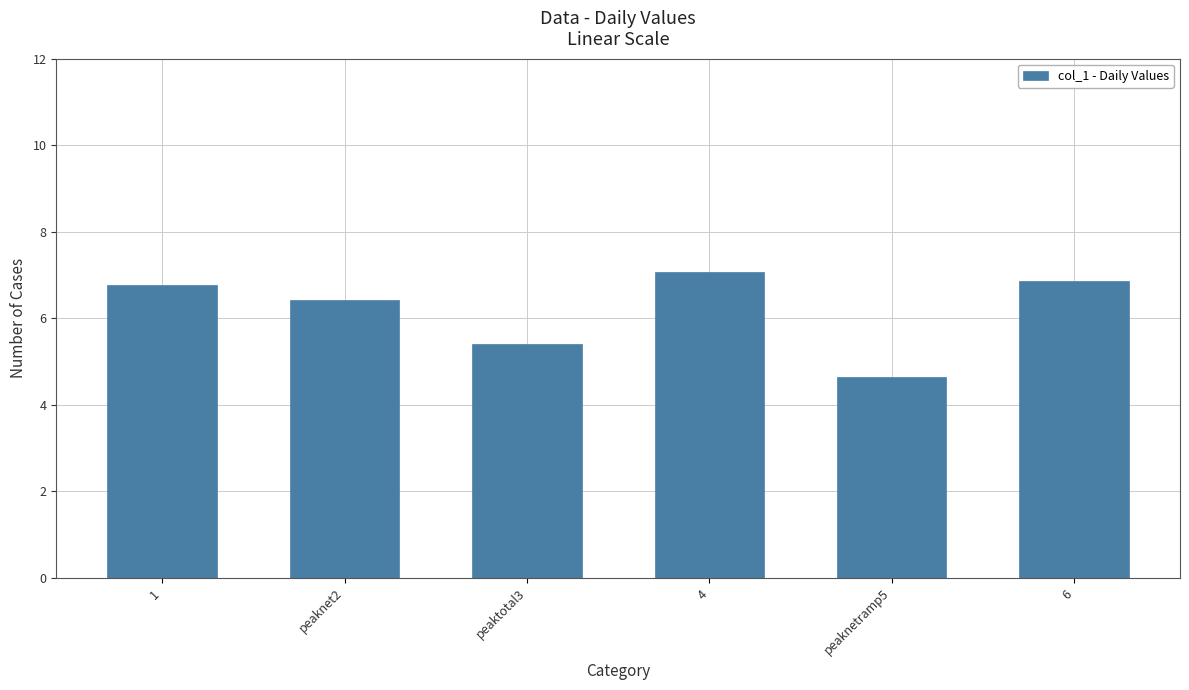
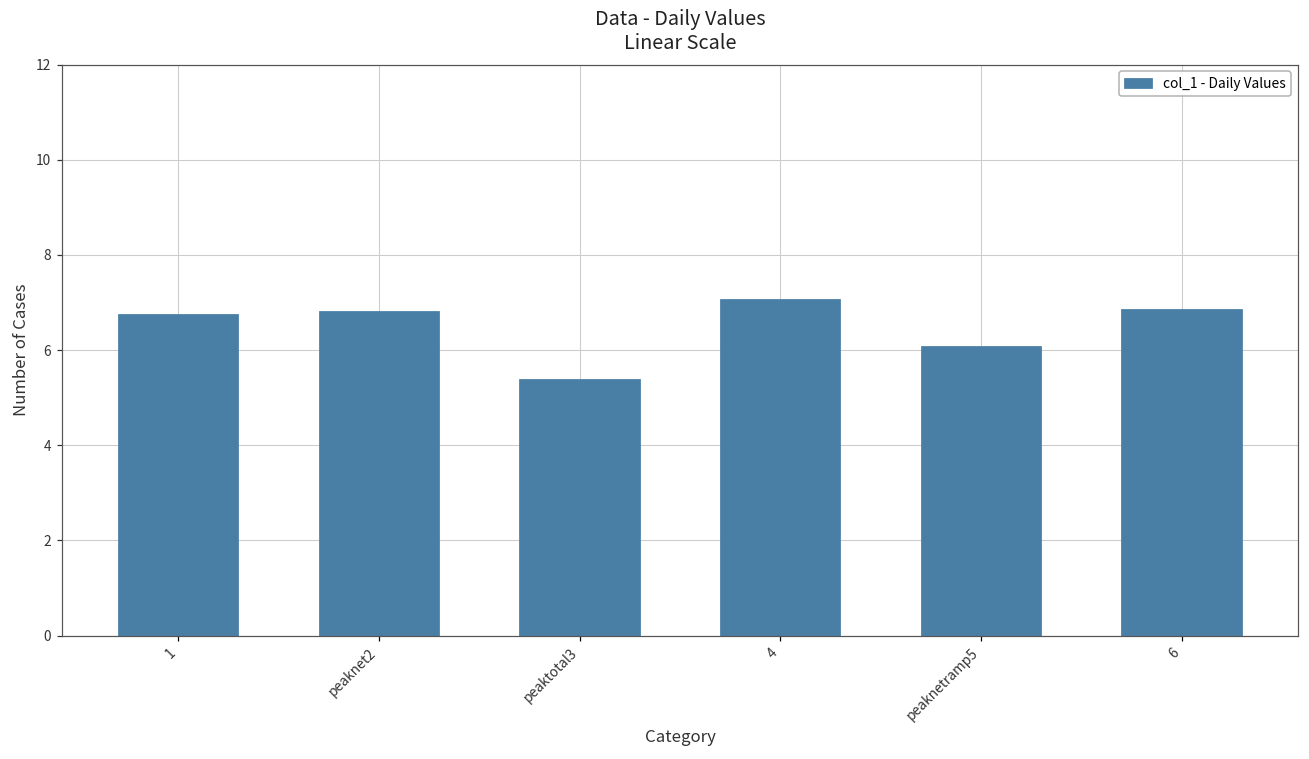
peaknet2: 6.4 -> 6.8
peaknetramp5: 4.6 -> 6.1
